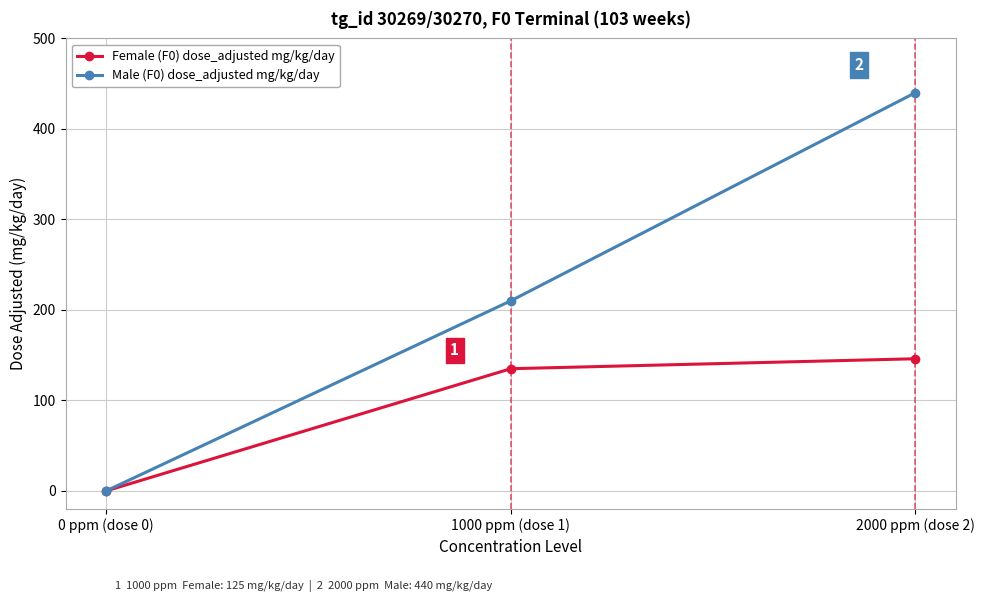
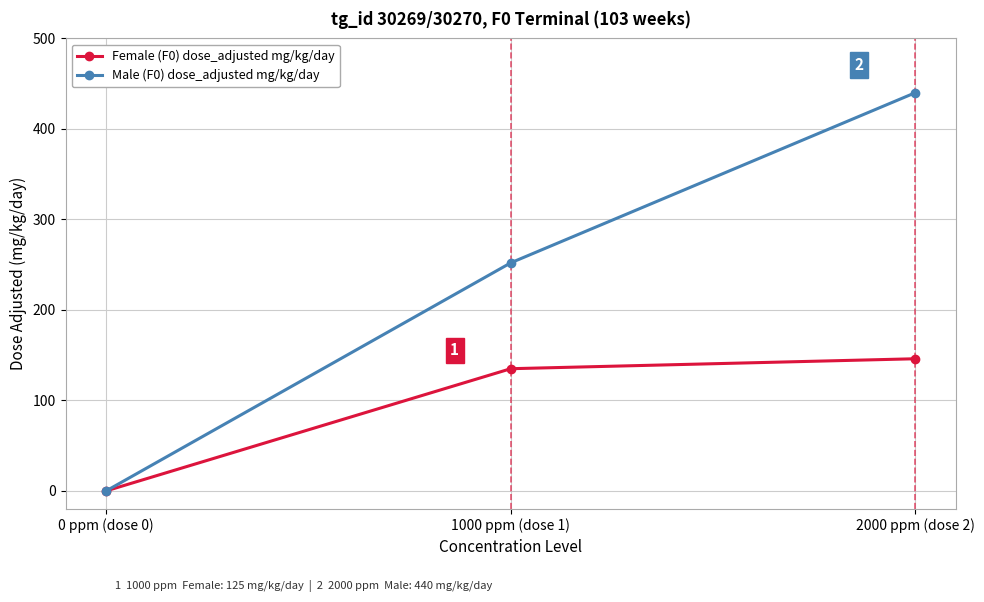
Male (F0) dose_adjusted mg/kg/day, 1000 ppm (dose 1): 210 -> 250
